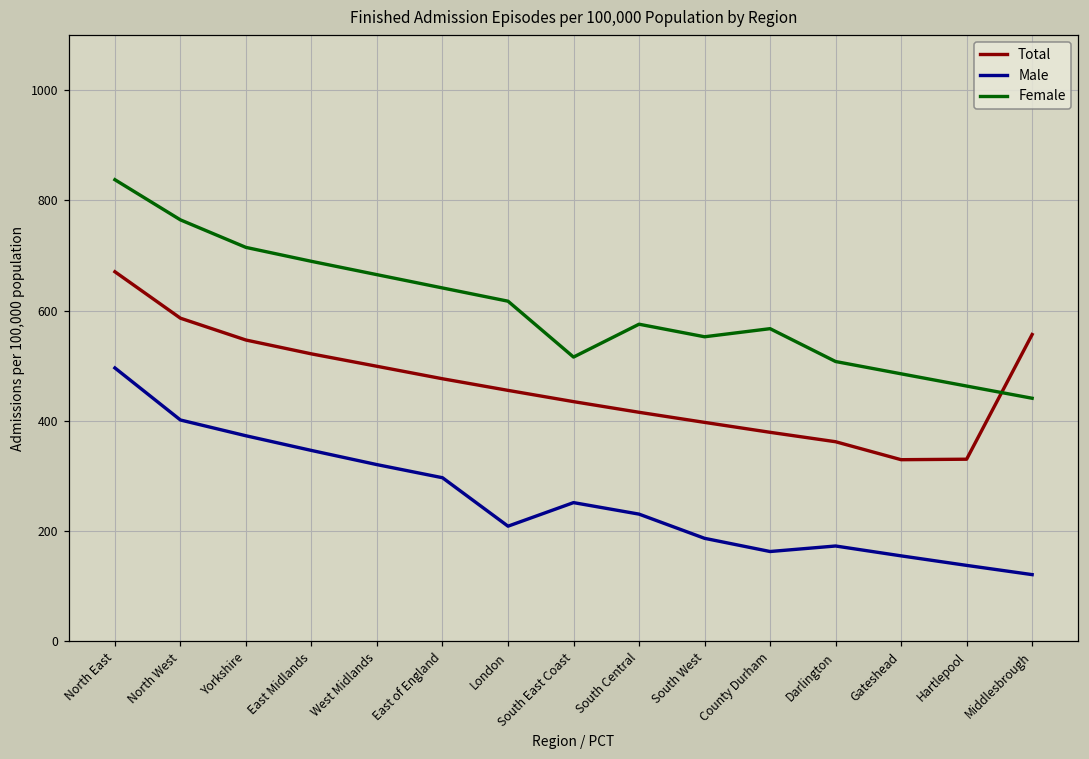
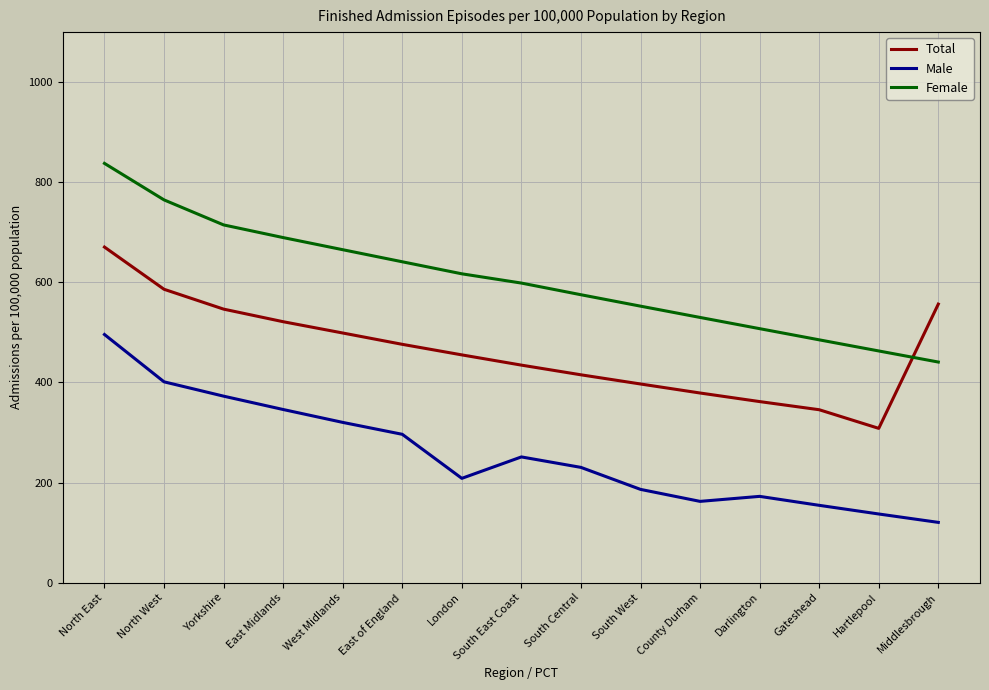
Female, South East Coast: 520 -> 600
Female, County Durham: 570 -> 530
Total, Gateshead: 330 -> 350
Total, Hartlepool: 330 -> 310
